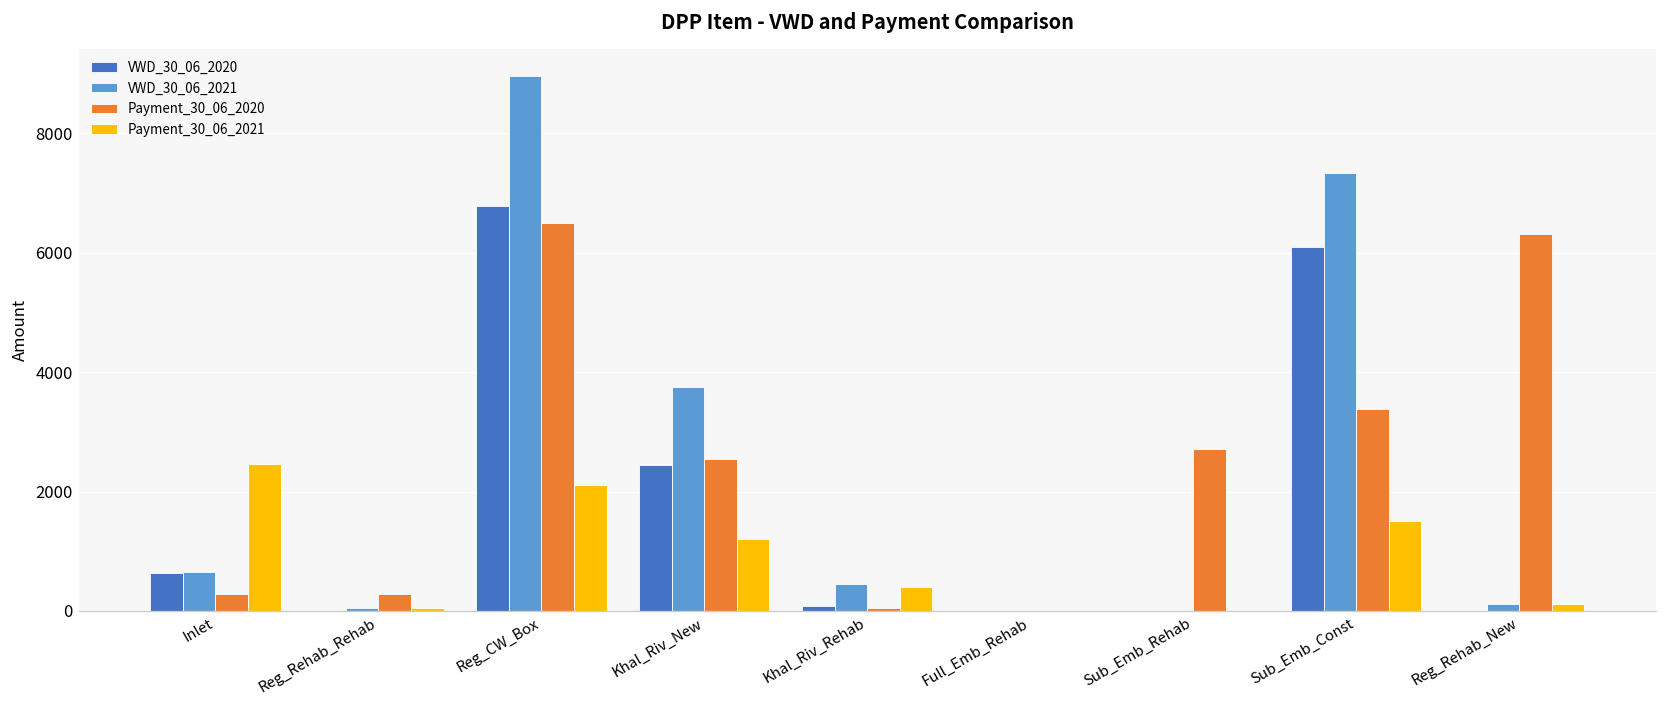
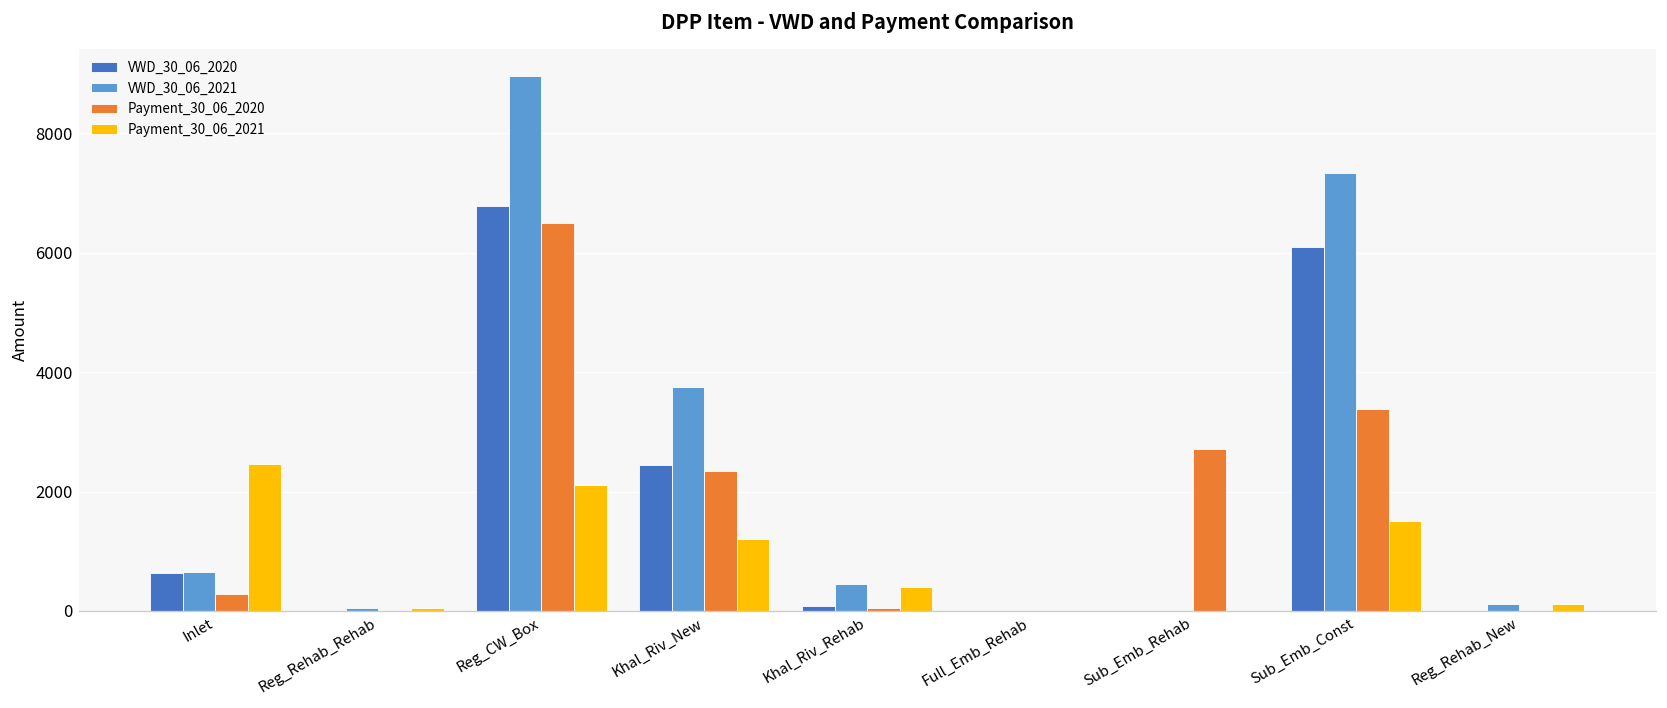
Payment_30_06_2020, Reg_Rehab_Rehab: 300 -> 0
Payment_30_06_2020, Khal_Riv_New: 2500 -> 2300
Payment_30_06_2020, Reg_Rehab_New: 6300 -> 0
